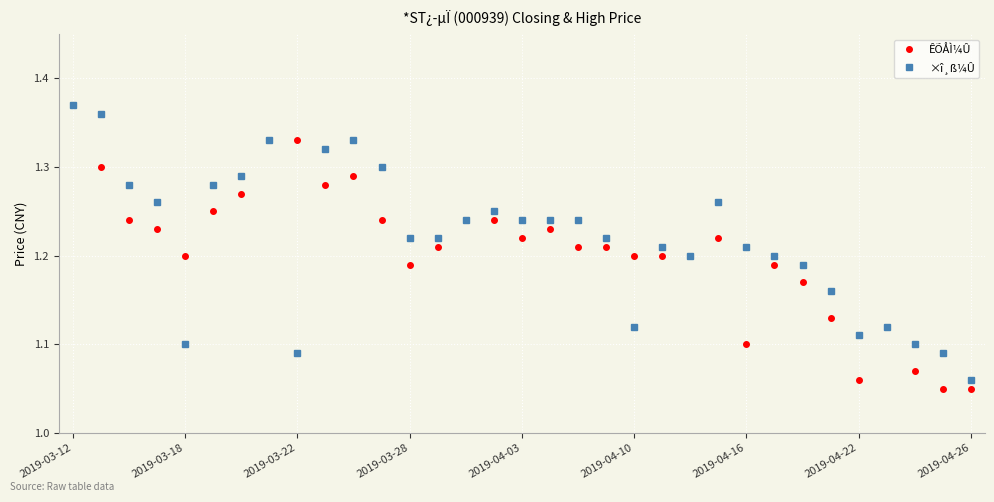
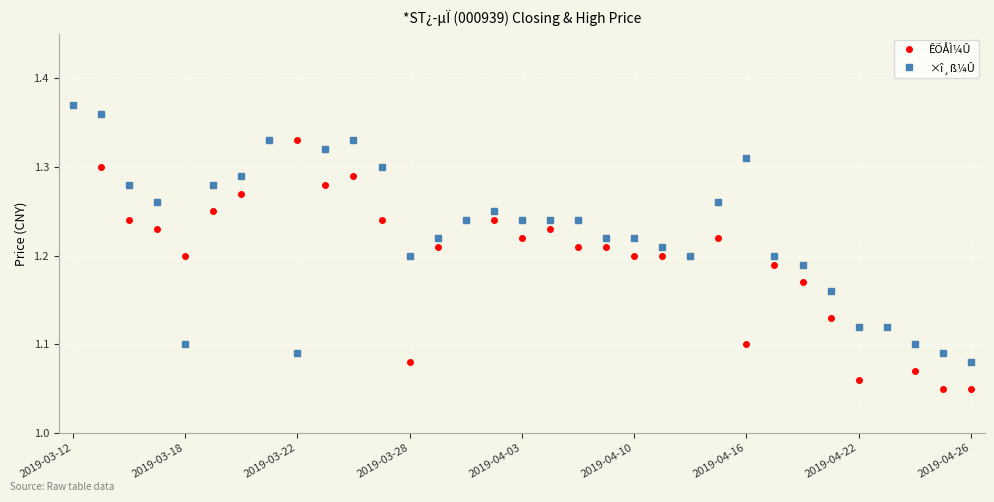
ÊÕÅÌ¼Û, 2019-03-28: 1.19 -> 1.08
×î¸ß¼Û, 2019-03-28: 1.22 -> 1.20
×î¸ß¼Û, 2019-04-10: 1.12 -> 1.22
×î¸ß¼Û, 2019-04-16: 1.21 -> 1.31
×î¸ß¼Û, 2019-04-22: 1.11 -> 1.12
×î¸ß¼Û, 2019-04-26: 1.06 -> 1.08
